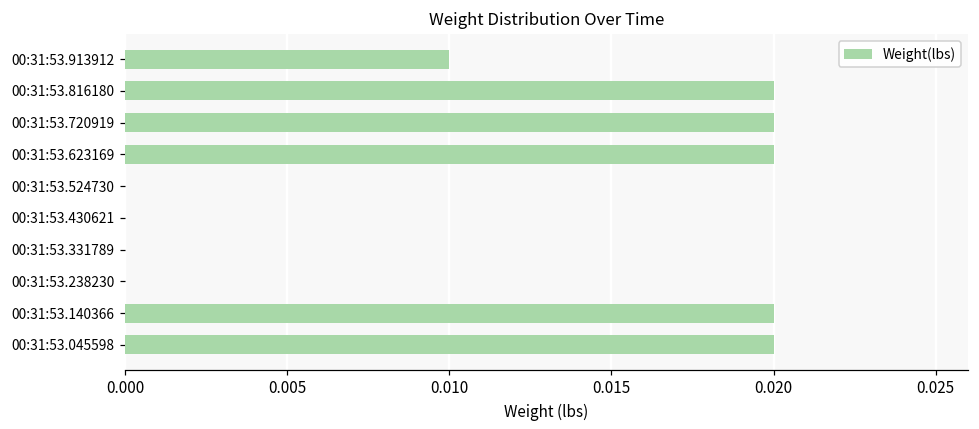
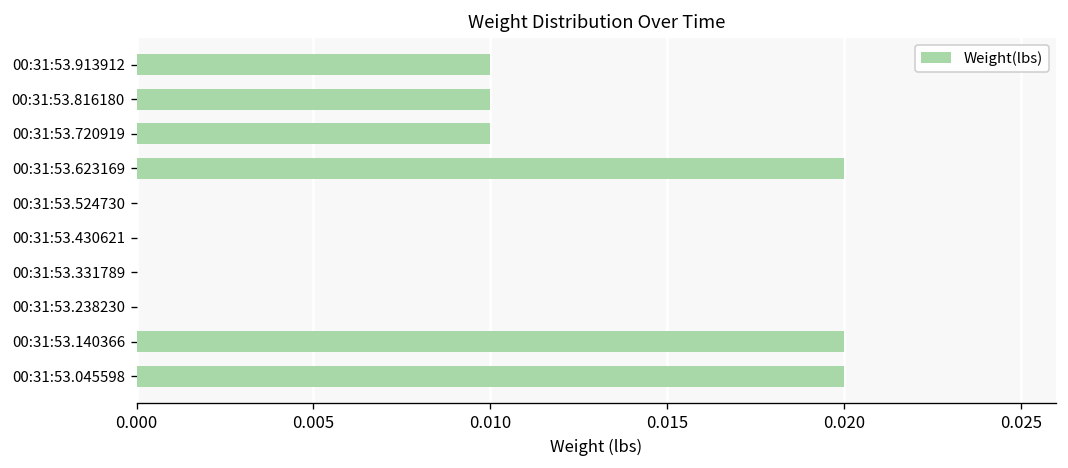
00:31:53.816180: 0.02 -> 0.01
00:31:53.720919: 0.02 -> 0.01
